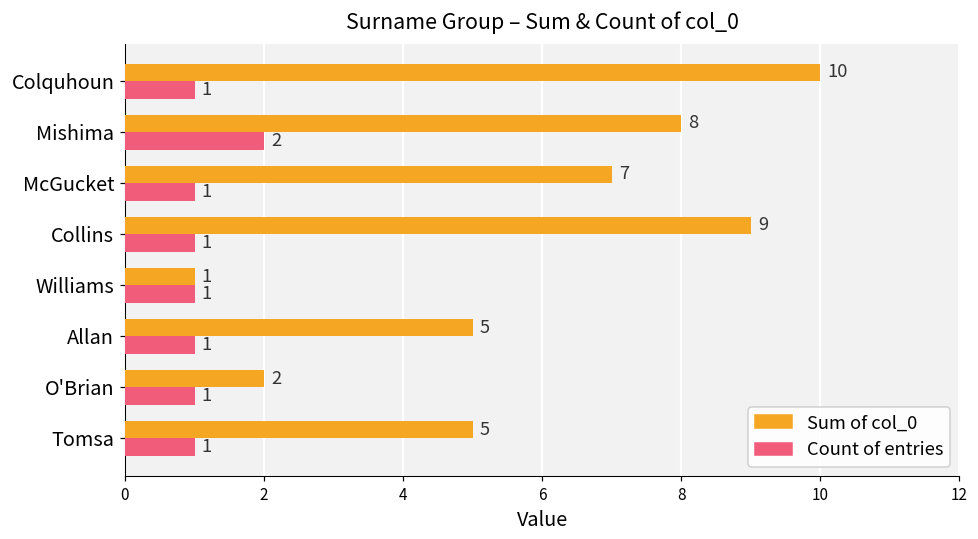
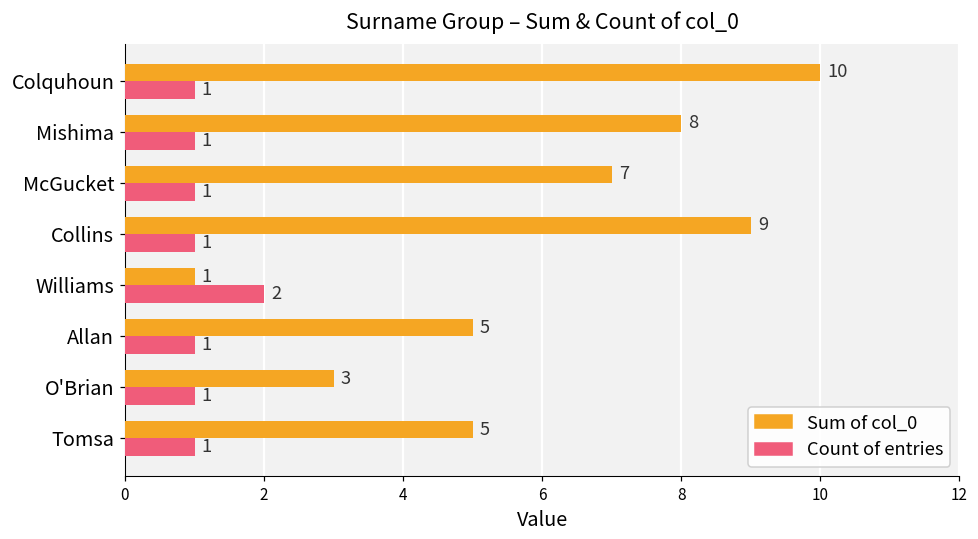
Count of entries, Mishima: 2 -> 1
Count of entries, Williams: 1 -> 2
Sum of col_0, O'Brian: 2 -> 3
